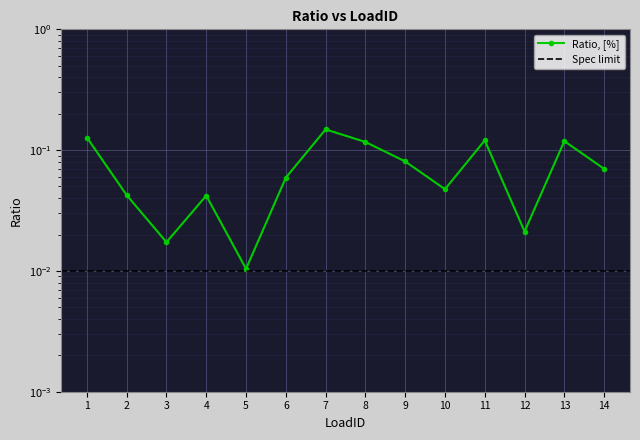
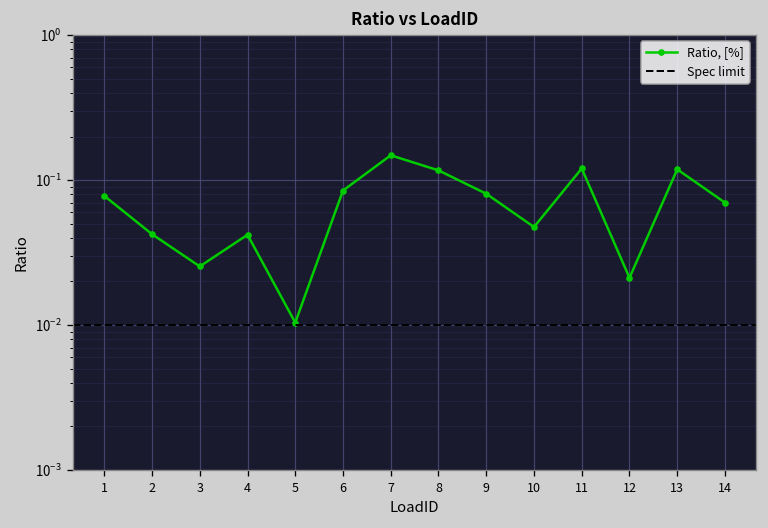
1: 0.13 -> 0.08
3: 0.017 -> 0.025
6: 0.06 -> 0.08
